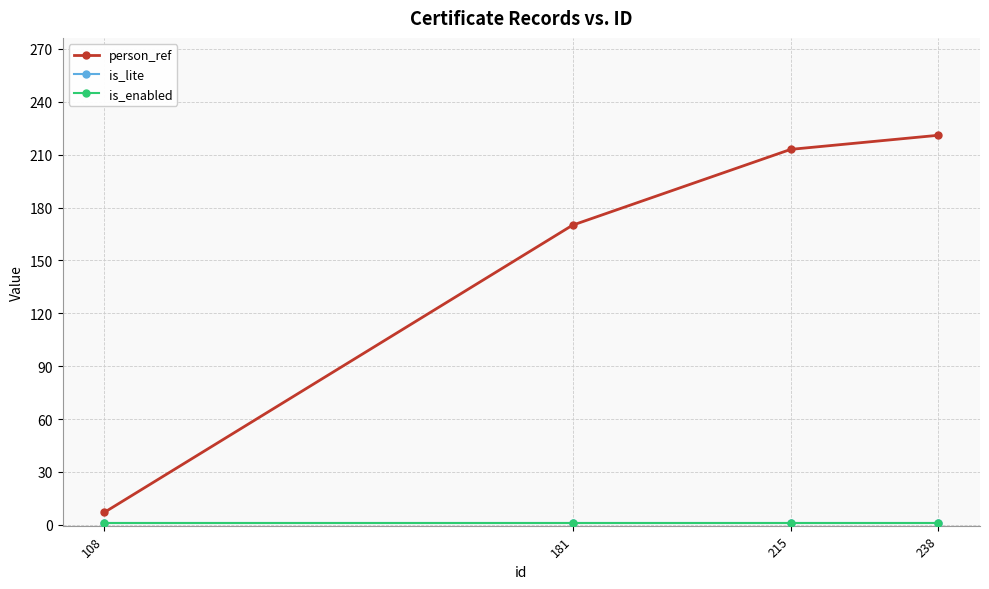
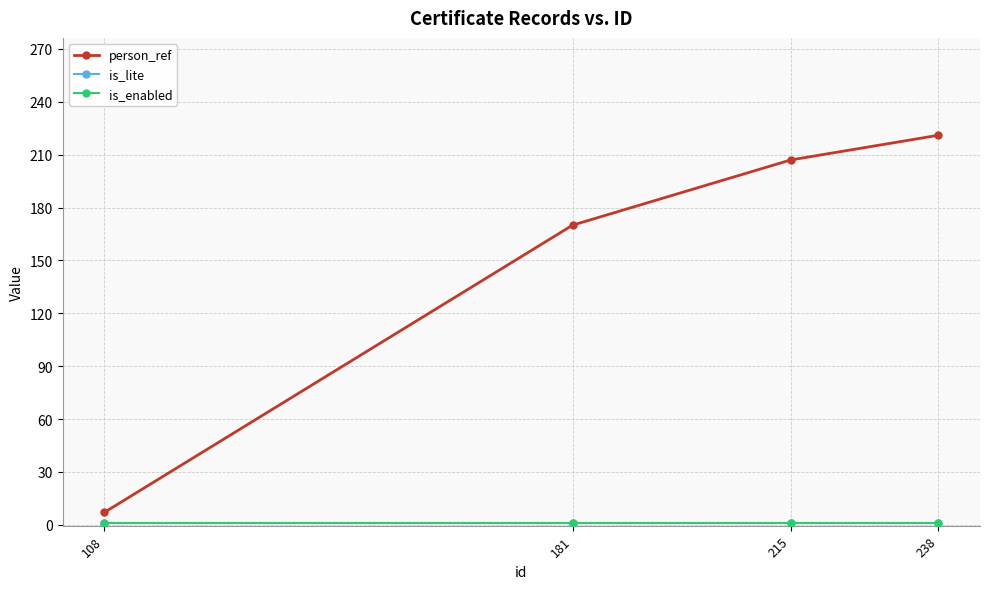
person_ref, 215: 213 -> 207
